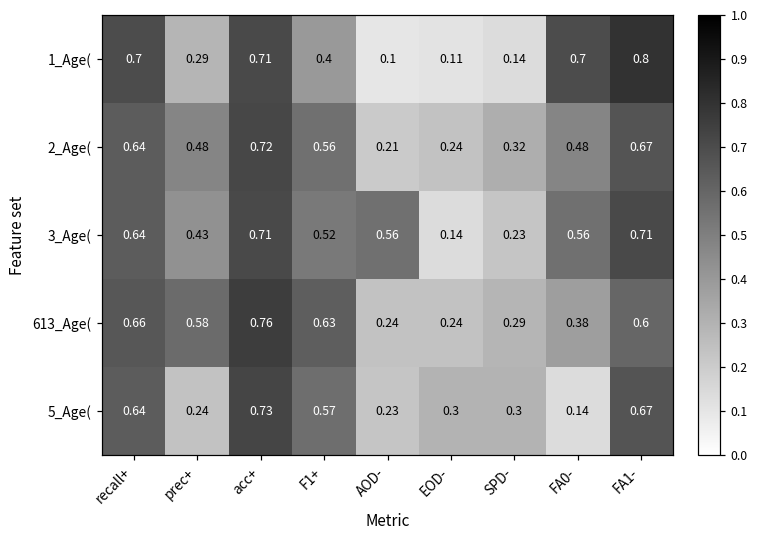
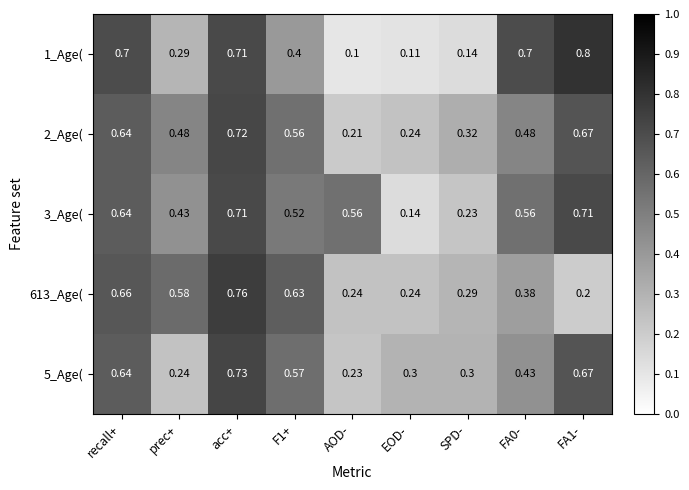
613_Age(, FA1-: 0.6 -> 0.2
5_Age(, FA0-: 0.14 -> 0.43
